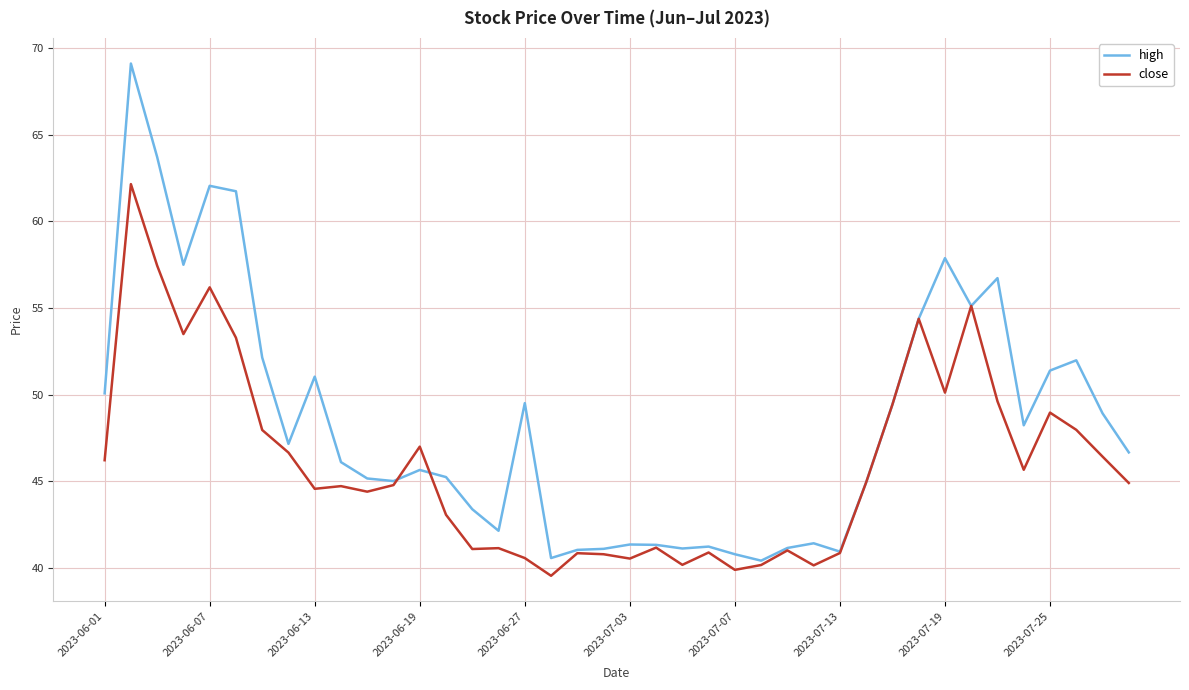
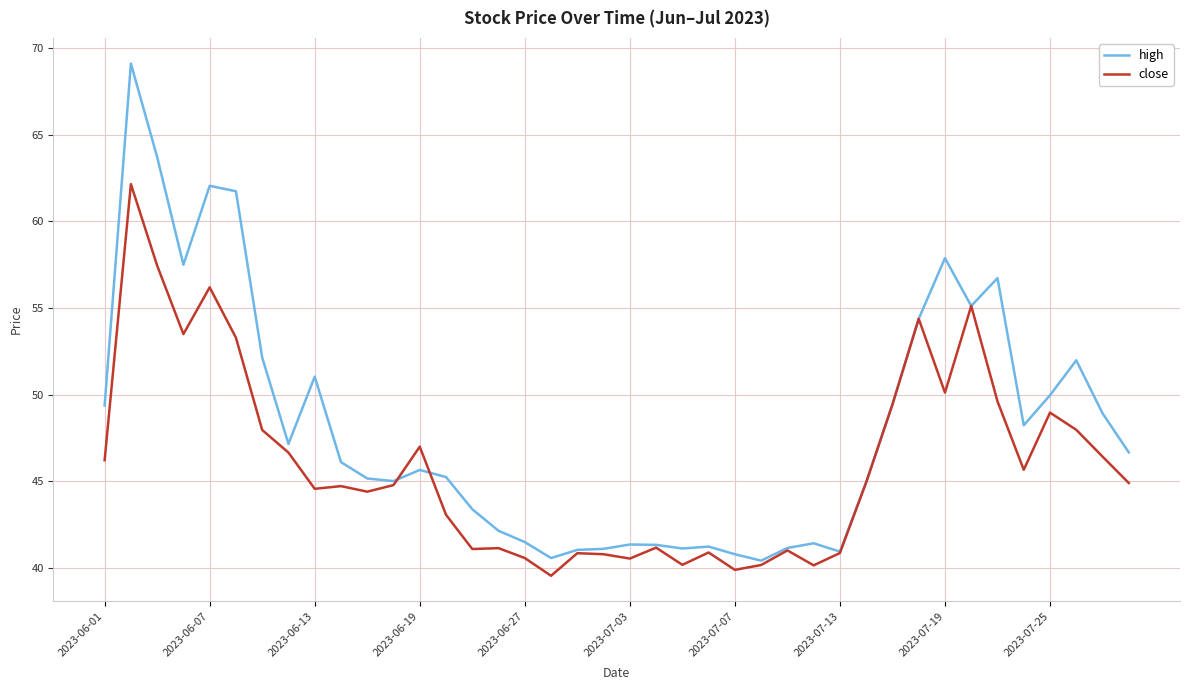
high, 2023-06-01: 50.1 -> 49.4
high, 2023-06-27: 49.5 -> 41.5
high, 2023-07-25: 51.4 -> 50.0
